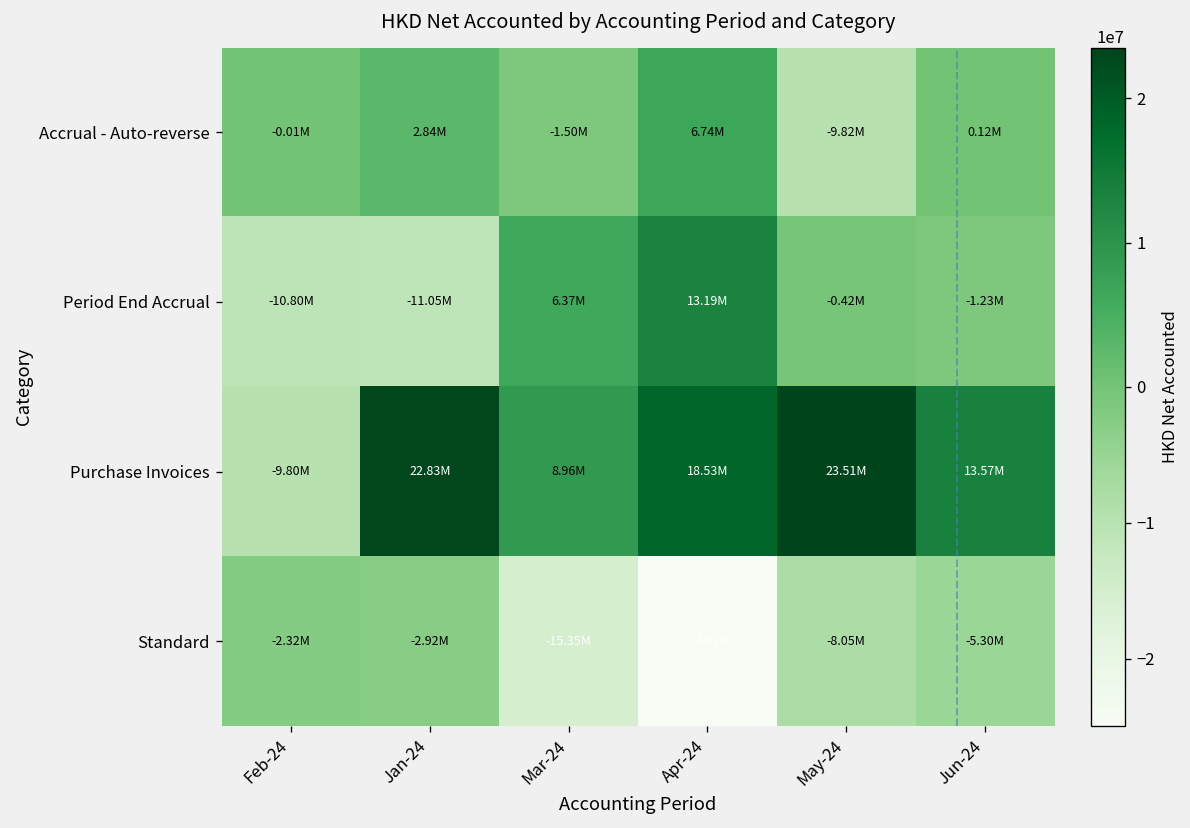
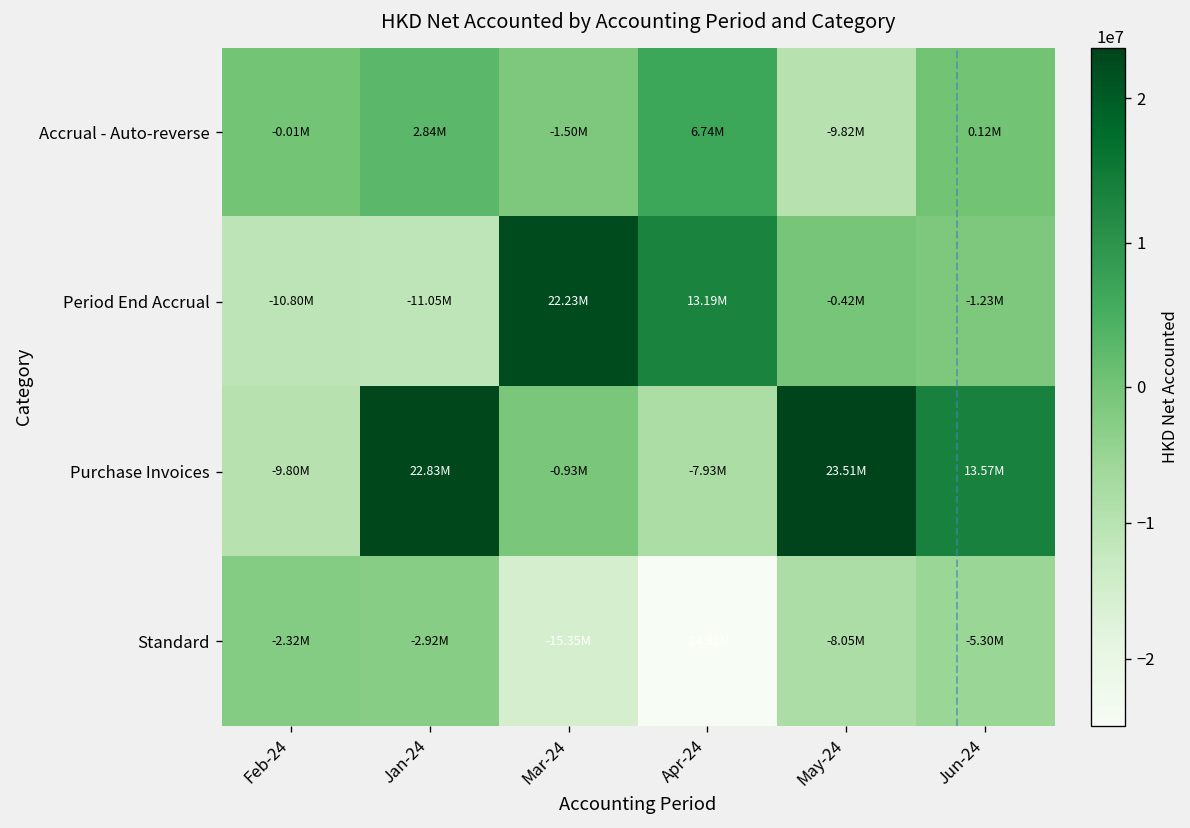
Period End Accrual, Mar-24: 6.37M -> 22.23M
Purchase Invoices, Mar-24: 8.96M -> -0.93M
Purchase Invoices, Apr-24: 18.53M -> -7.93M
